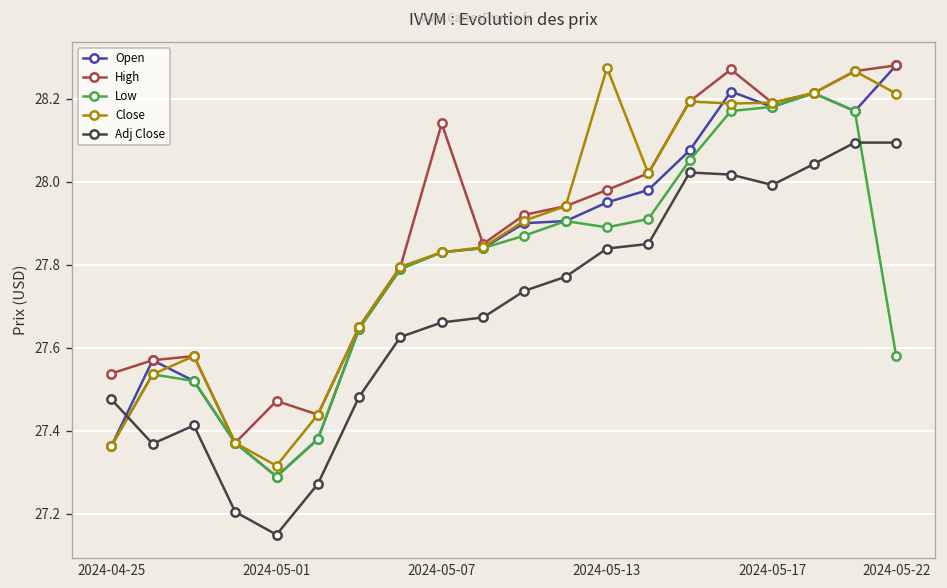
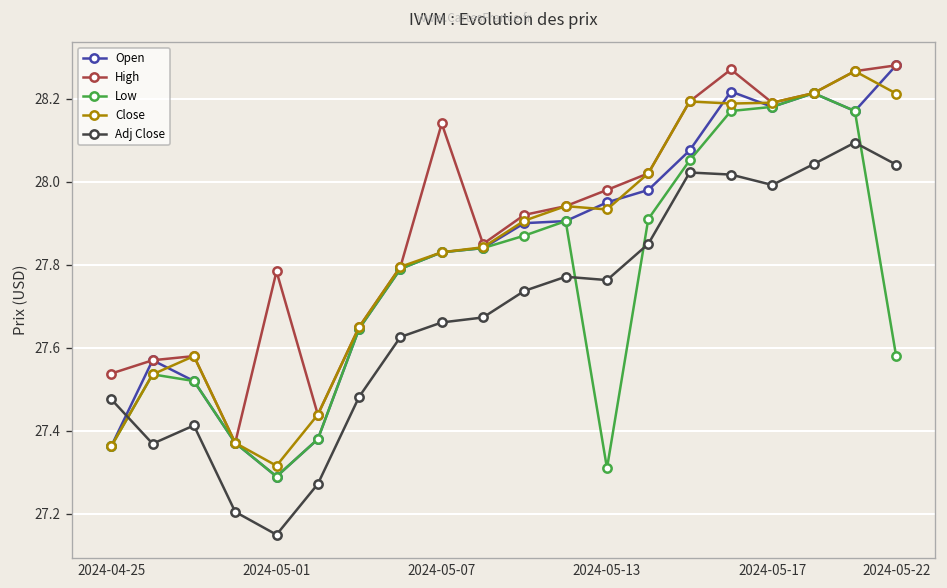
High, 2024-05-01: 27.47 -> 27.78
Low, 2024-05-13: 27.89 -> 27.31
Close, 2024-05-13: 28.27 -> 27.93
Adj Close, 2024-05-13: 27.84 -> 27.76
Adj Close, 2024-05-22: 28.09 -> 28.04
